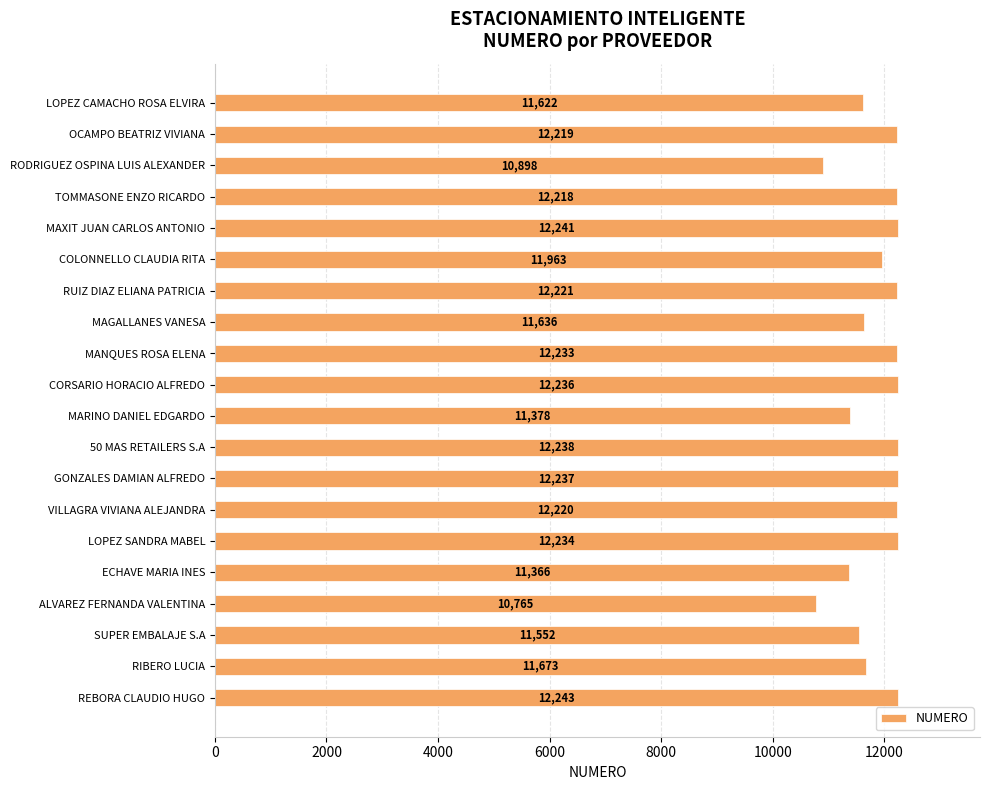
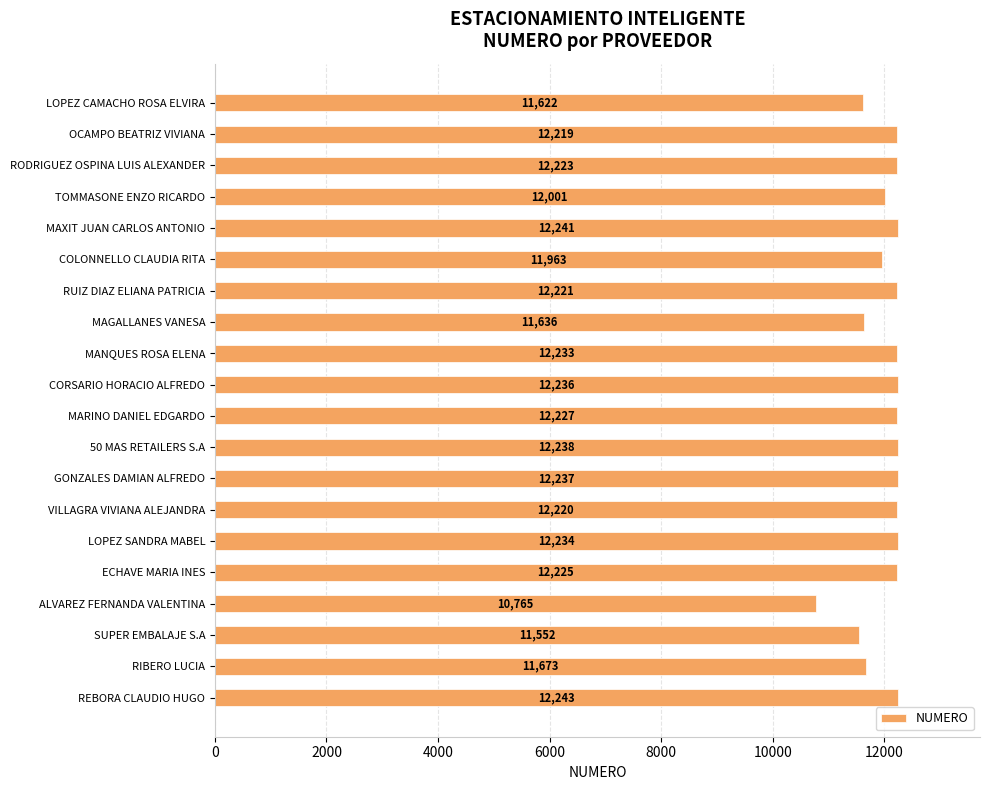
RODRIGUEZ OSPINA LUIS ALEXANDER: 10,898 -> 12,223
TOMMASONE ENZO RICARDO: 12,218 -> 12,001
MARINO DANIEL EDGARDO: 11,378 -> 12,227
ECHAVE MARIA INES: 11,366 -> 12,225
